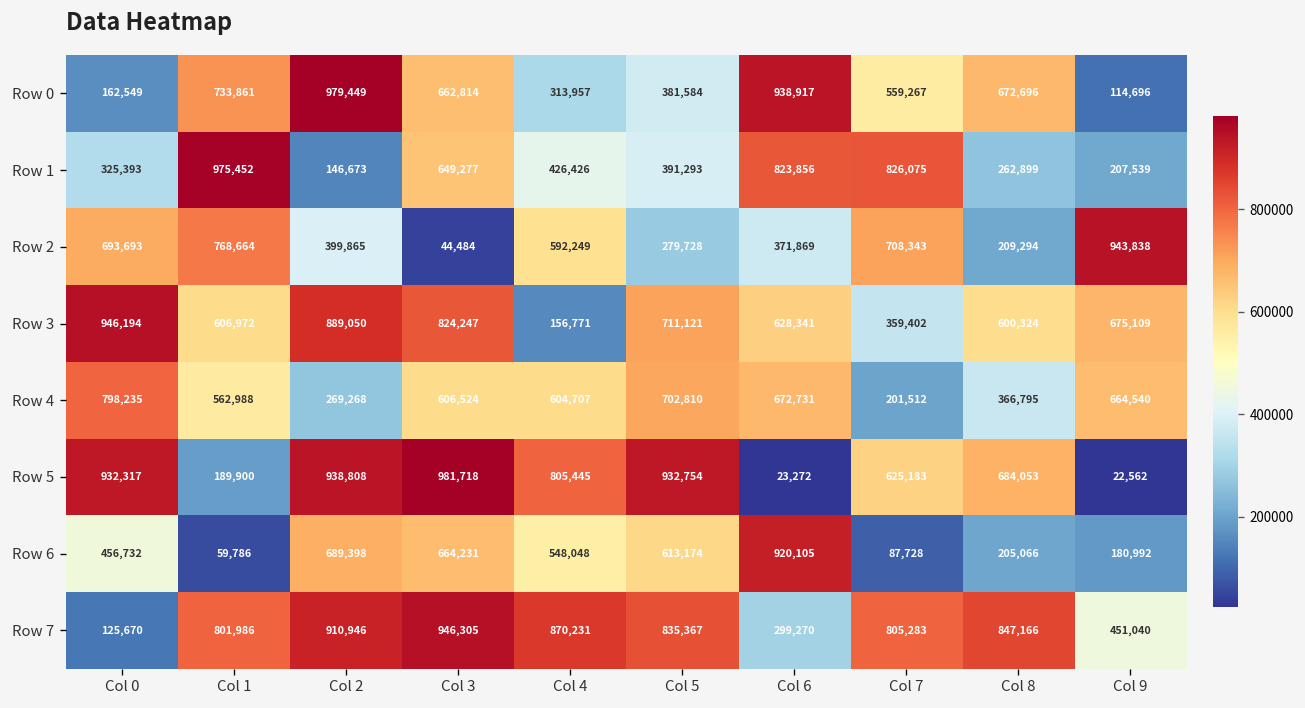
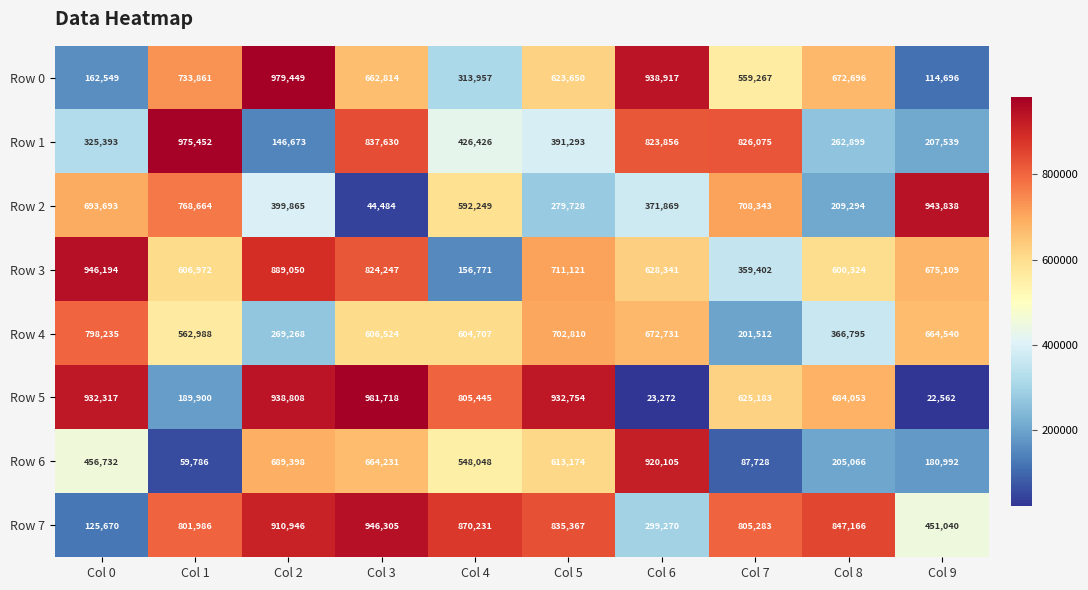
Row 0, Col 5: 381,584 -> 623,650
Row 1, Col 3: 649,277 -> 837,630
